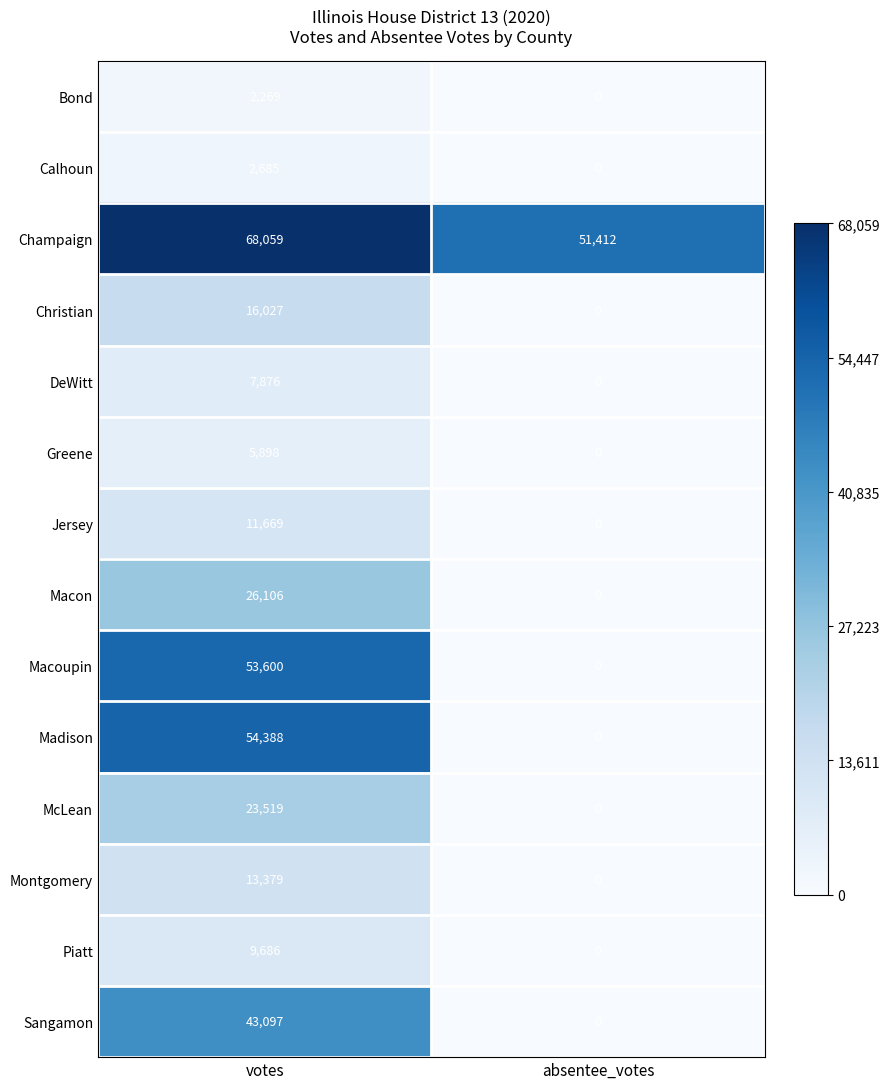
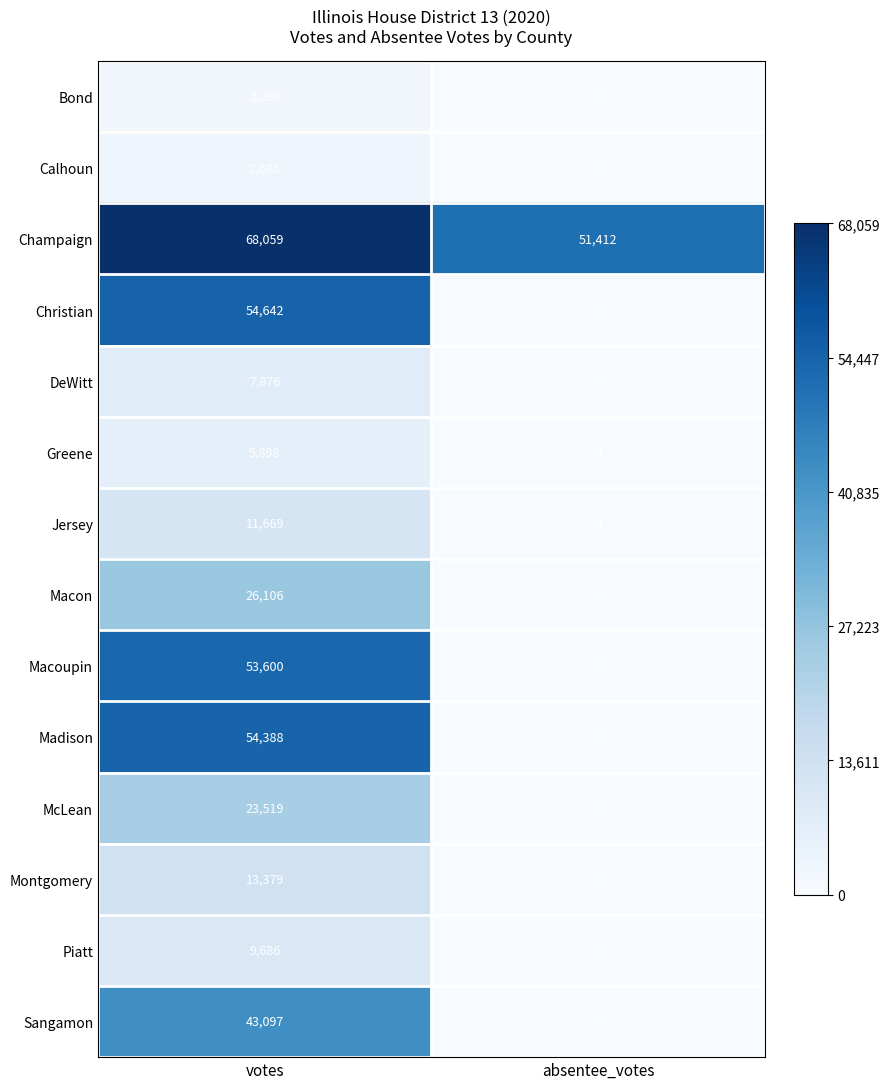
Christian, votes: 16,027 -> 54,642
